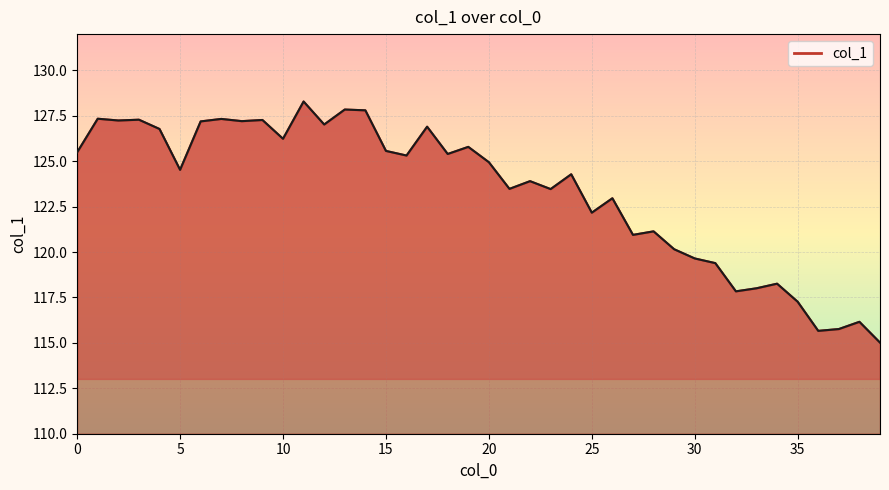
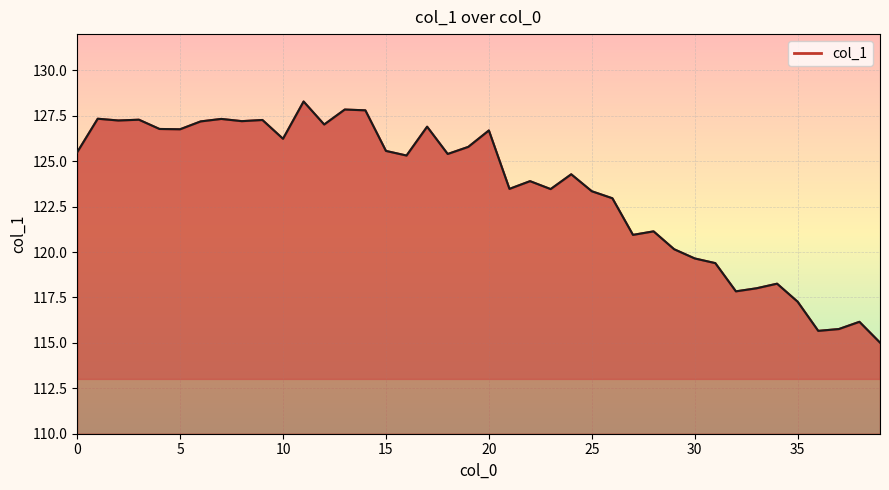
5: 124.5 -> 126.8
20: 124.9 -> 126.7
25: 122.2 -> 123.3
